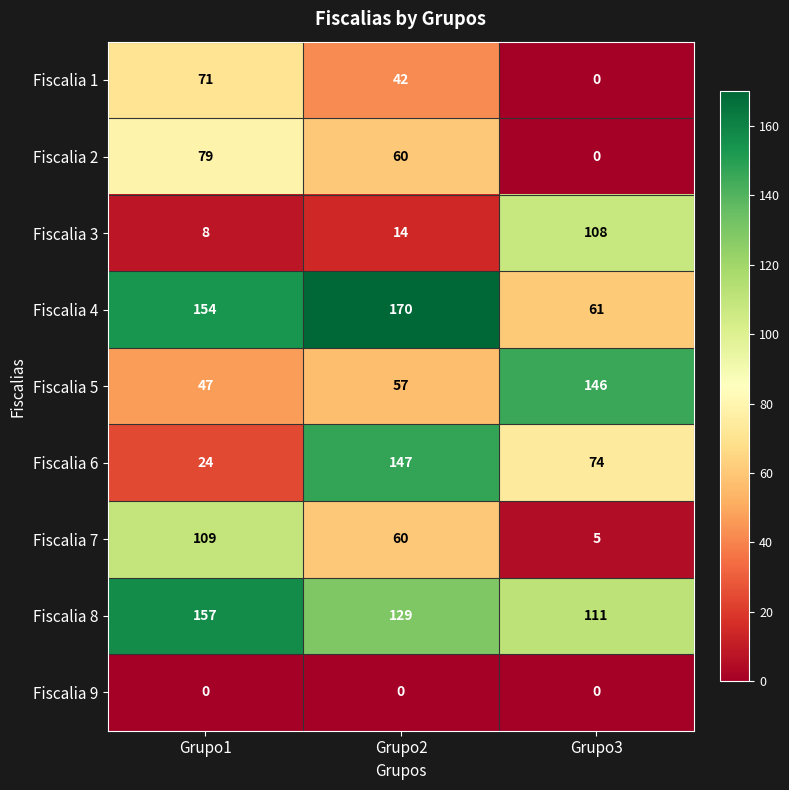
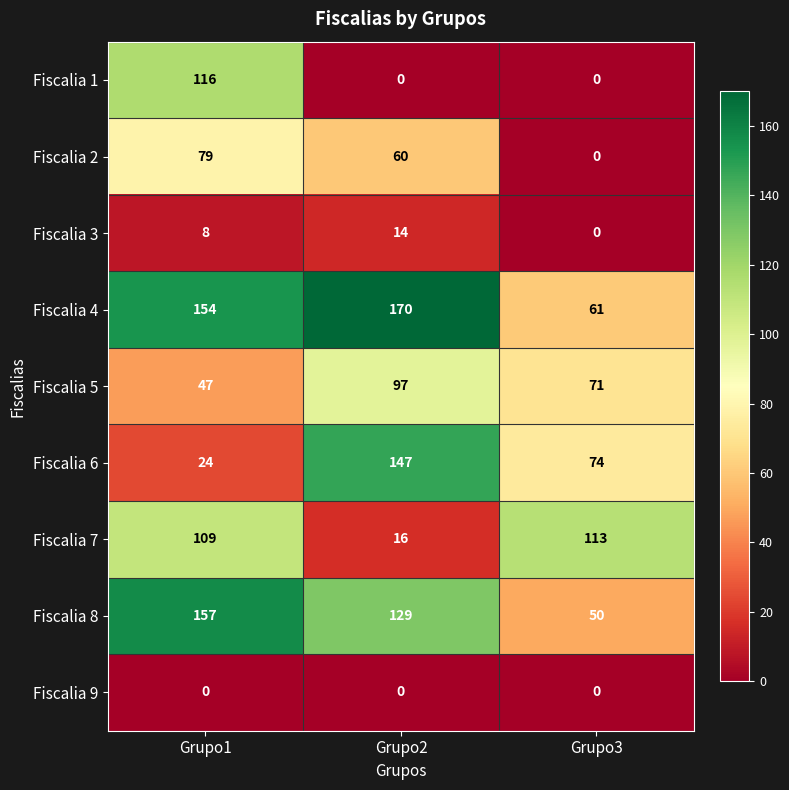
Fiscalia 1, Grupo1: 71 -> 116
Fiscalia 1, Grupo2: 42 -> 0
Fiscalia 3, Grupo3: 108 -> 0
Fiscalia 5, Grupo2: 57 -> 97
Fiscalia 5, Grupo3: 146 -> 71
Fiscalia 7, Grupo2: 60 -> 16
Fiscalia 7, Grupo3: 5 -> 113
Fiscalia 8, Grupo3: 111 -> 50
